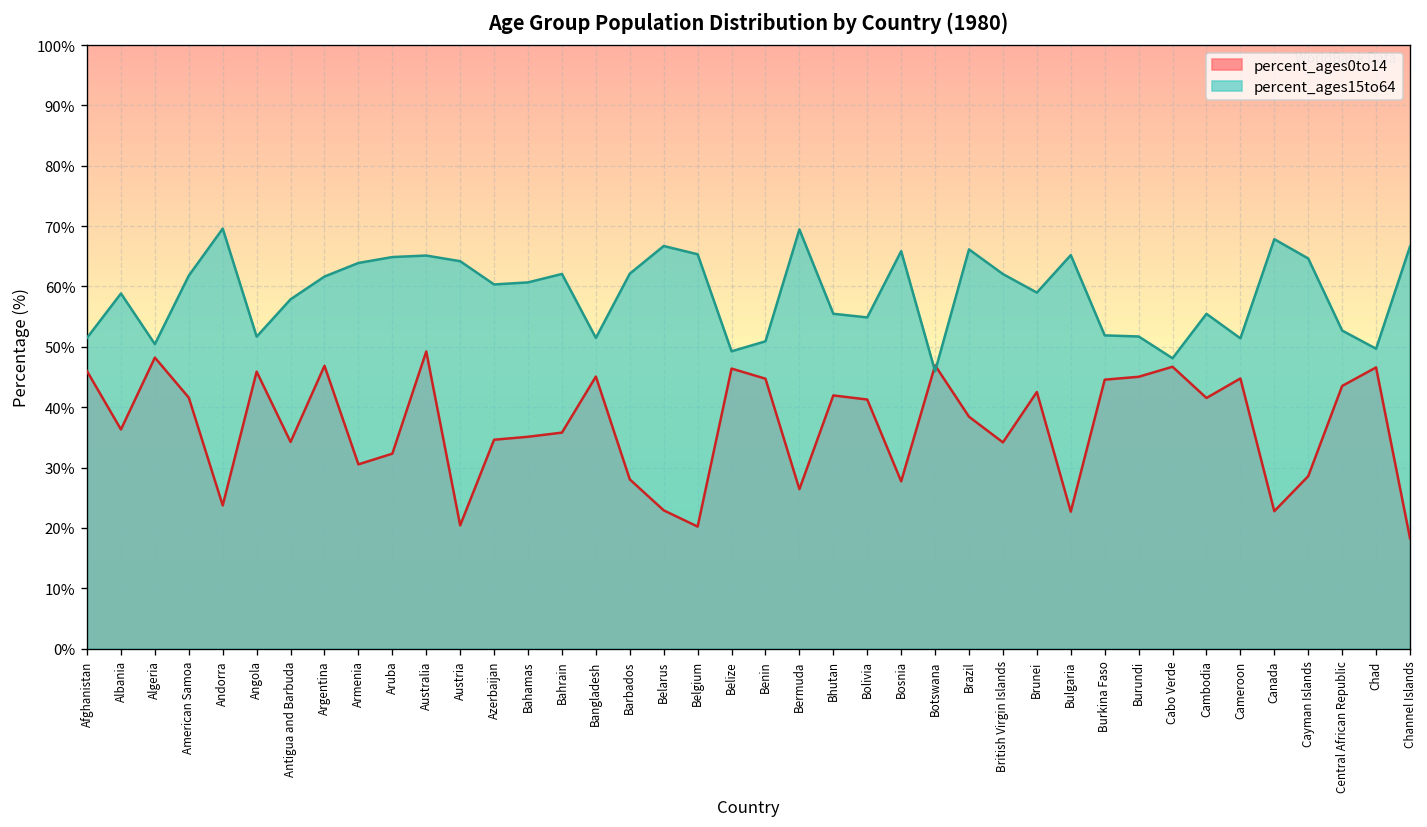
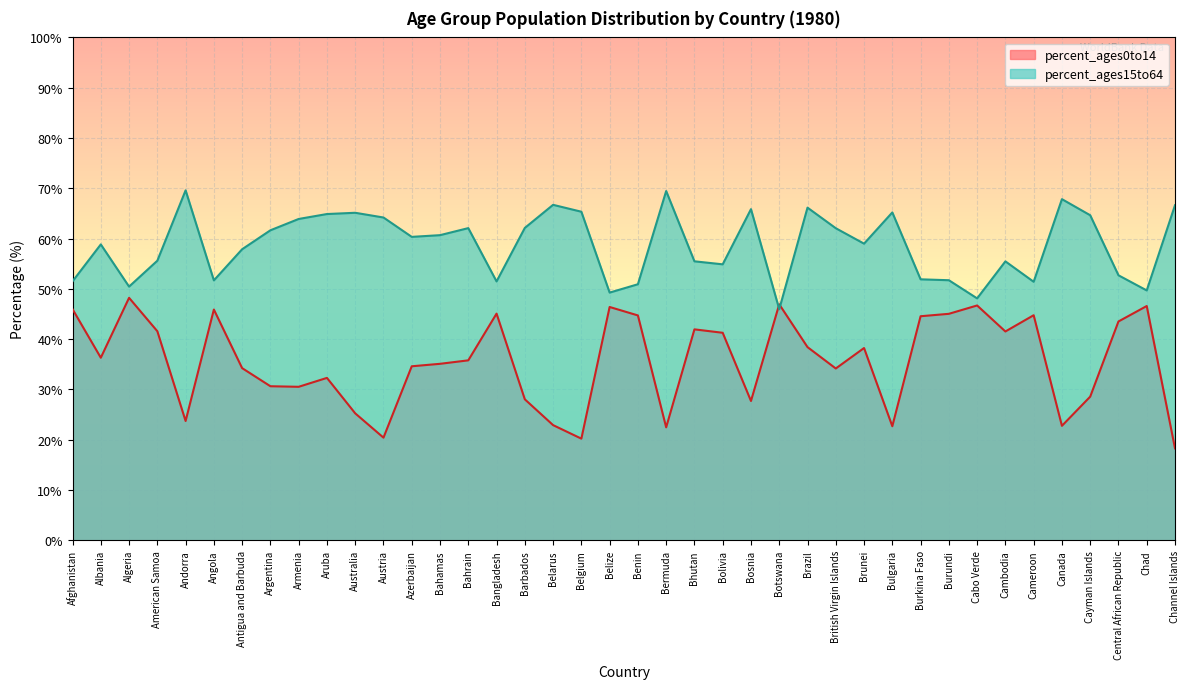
percent_ages15to64, American Samoa: 62% -> 56%
percent_ages0to14, Argentina: 47% -> 31%
percent_ages0to14, Australia: 49% -> 25%
percent_ages0to14, Bermuda: 26% -> 22%
percent_ages0to14, Brunei: 43% -> 38%
